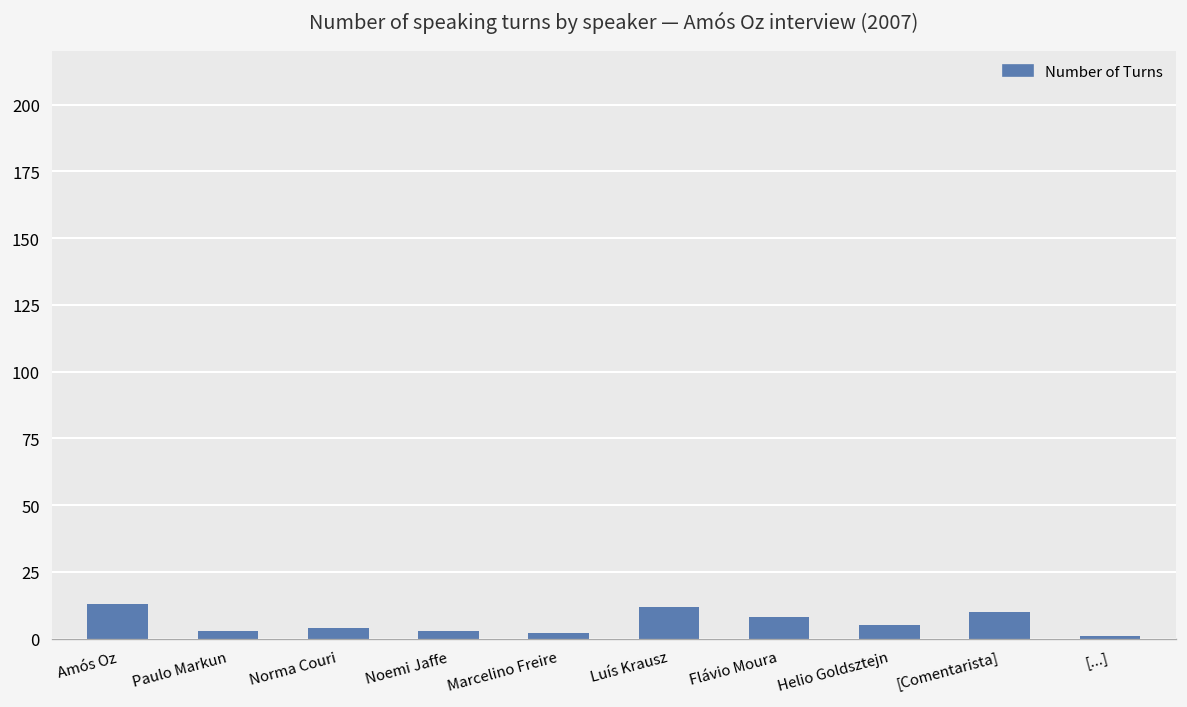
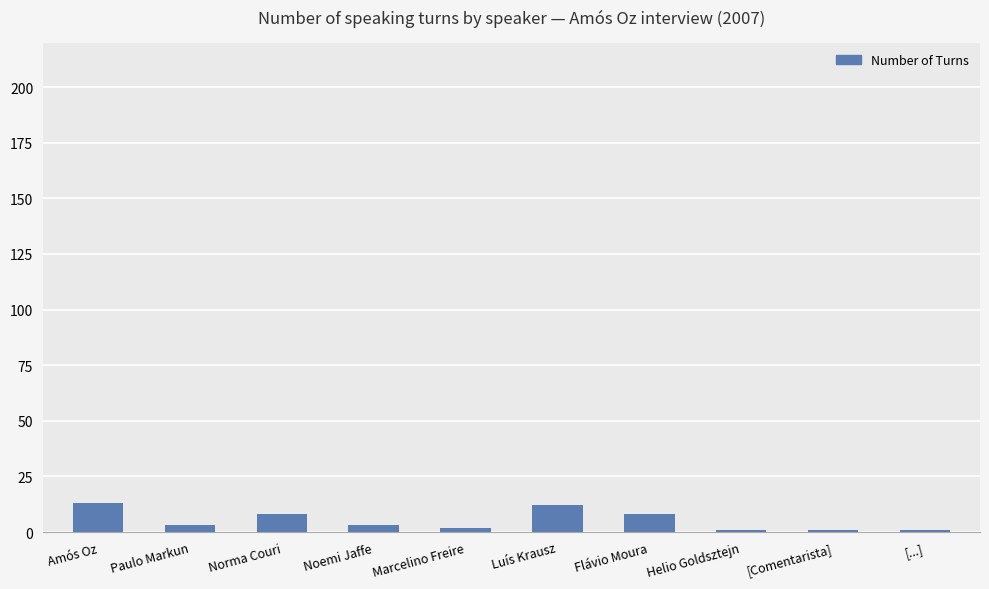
Norma Couri: 4 -> 8
Helio Goldsztejn: 5 -> 1
[Comentarista]: 10 -> 1
